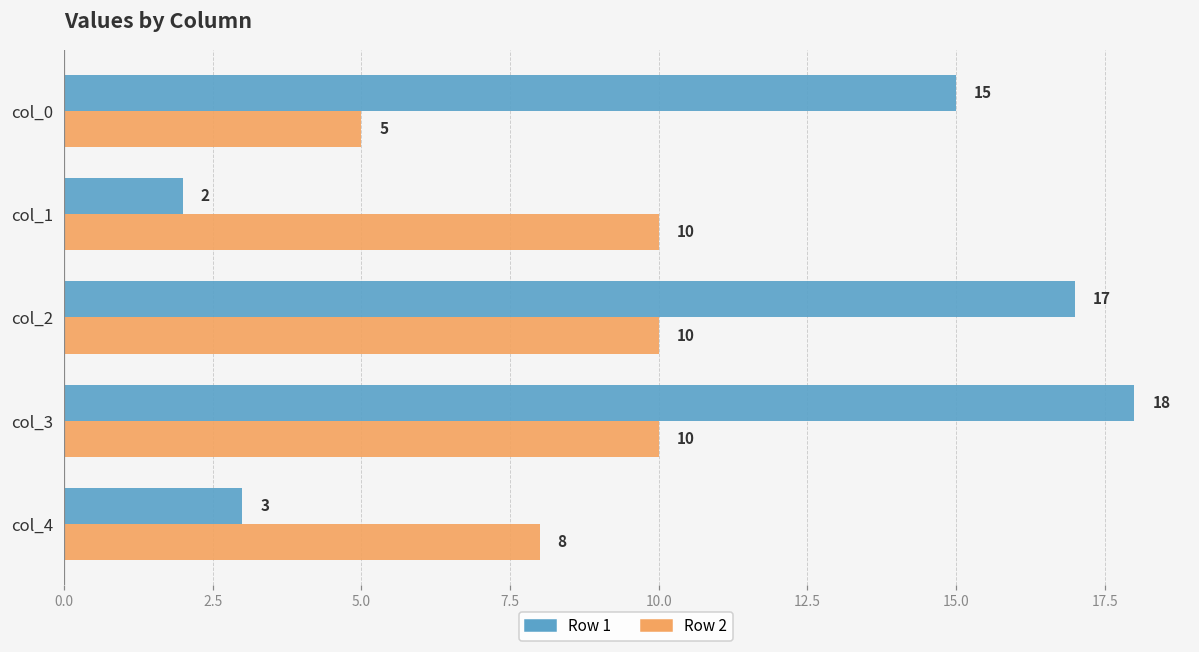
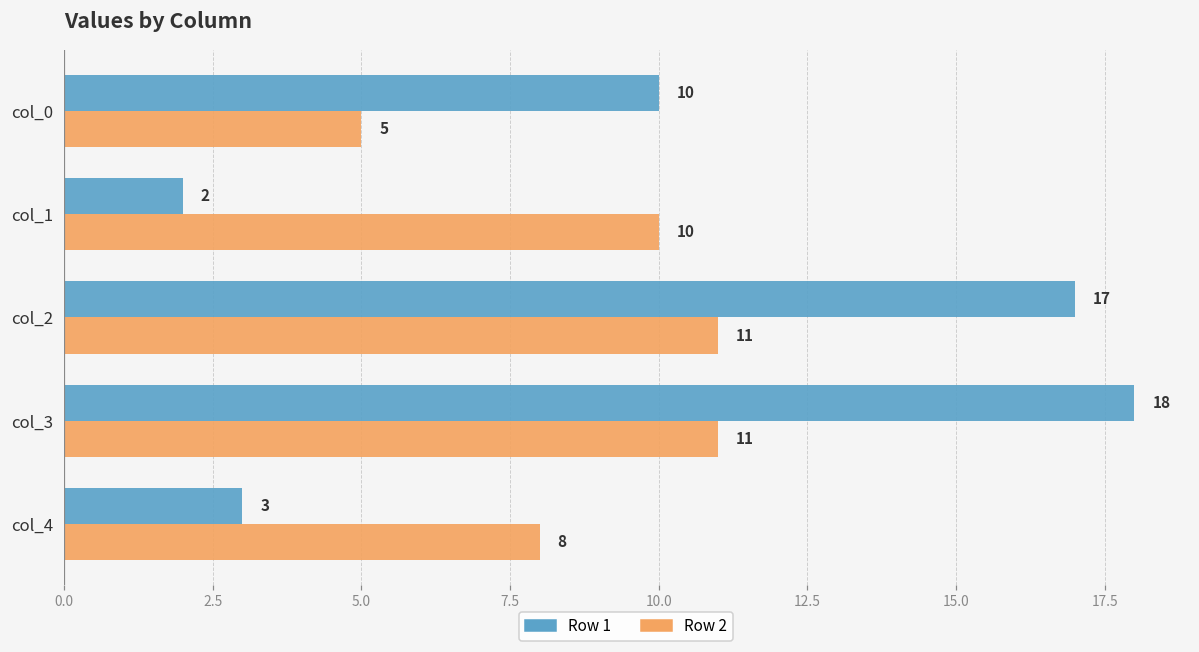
Row 1, col_0: 15 -> 10
Row 2, col_2: 10 -> 11
Row 2, col_3: 10 -> 11
